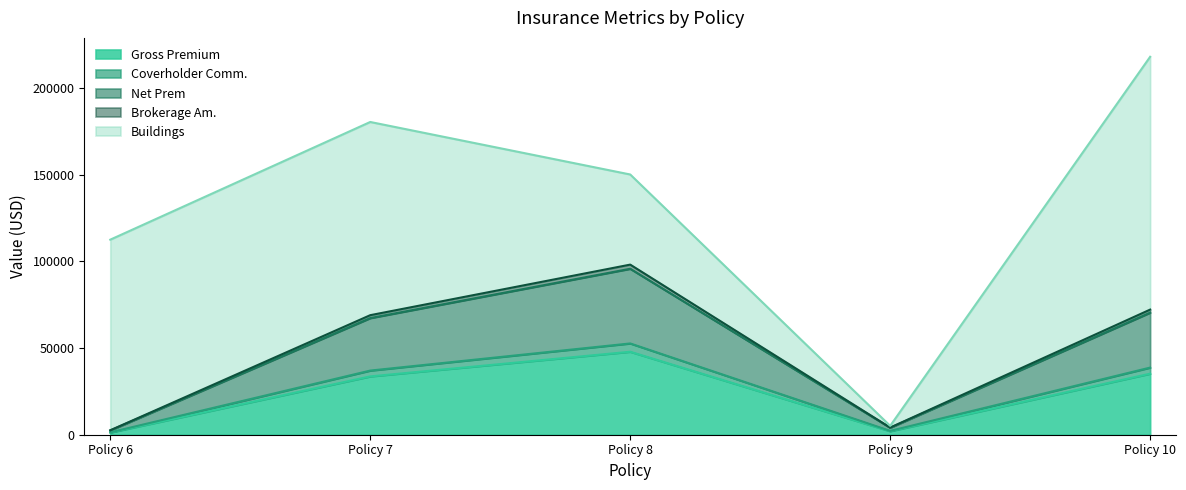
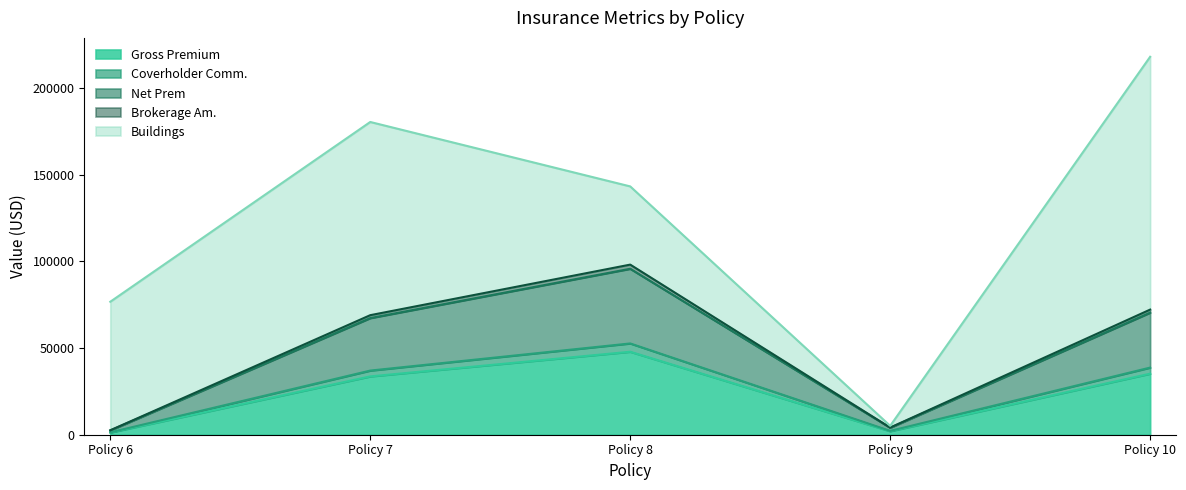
Buildings, Policy 6: 110000 -> 74000
Buildings, Policy 8: 52000 -> 45000
